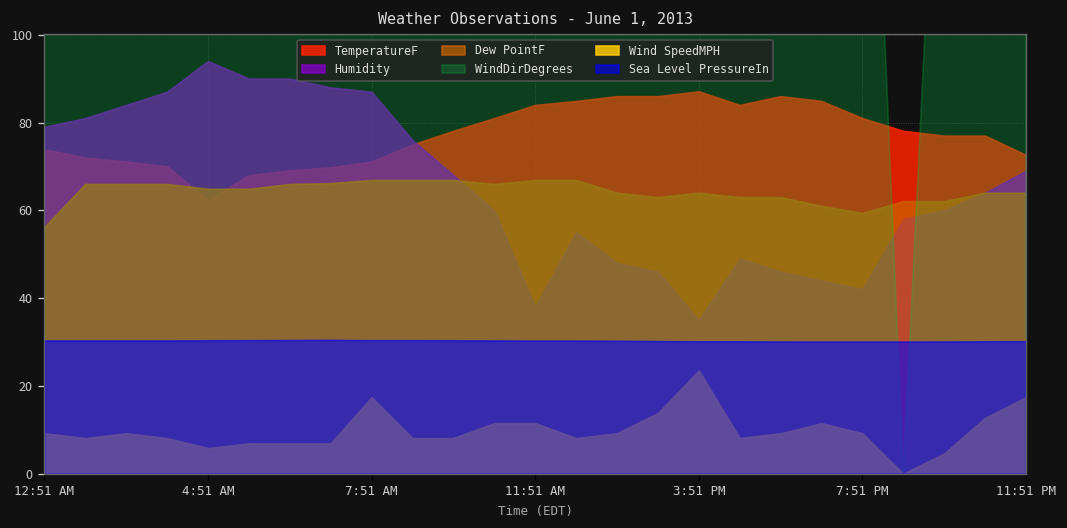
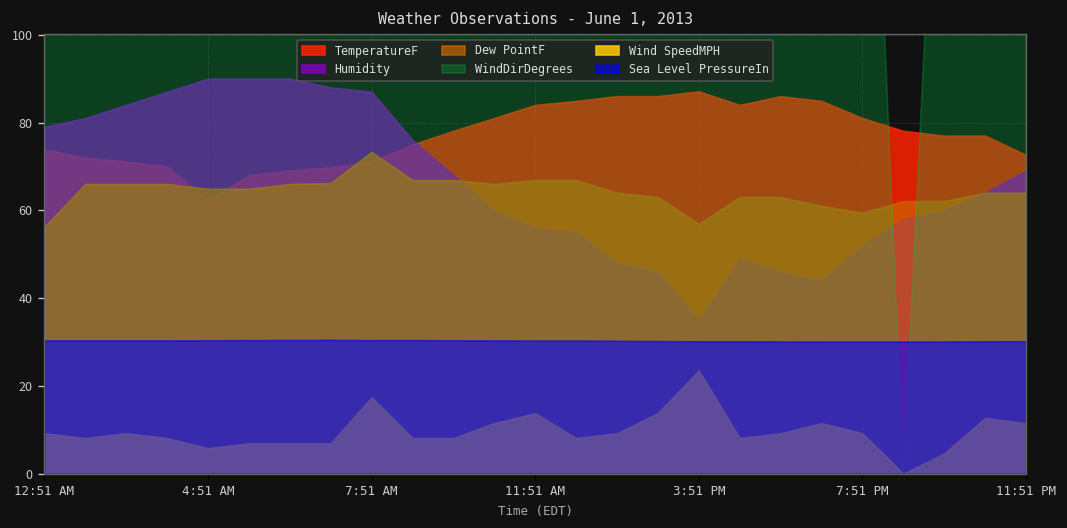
Humidity, 4:51 AM: 94 -> 90
Dew PointF, 7:51 AM: 67 -> 73
Humidity, 11:51 AM: 38 -> 56
Wind SpeedMPH, 11:51 AM: 12 -> 14
Dew PointF, 3:51 PM: 64 -> 57
Humidity, 7:51 PM: 42 -> 52
Wind SpeedMPH, 11:51 PM: 17 -> 12
